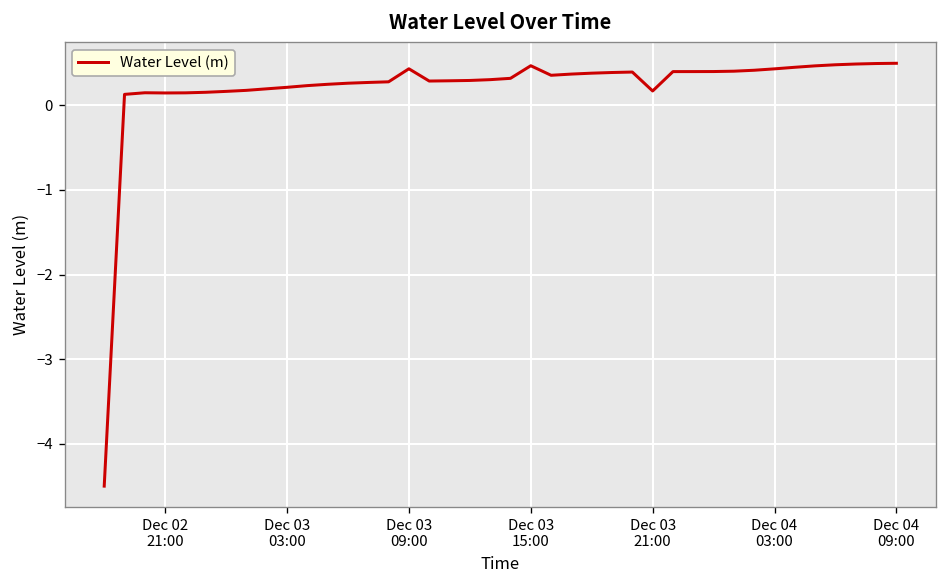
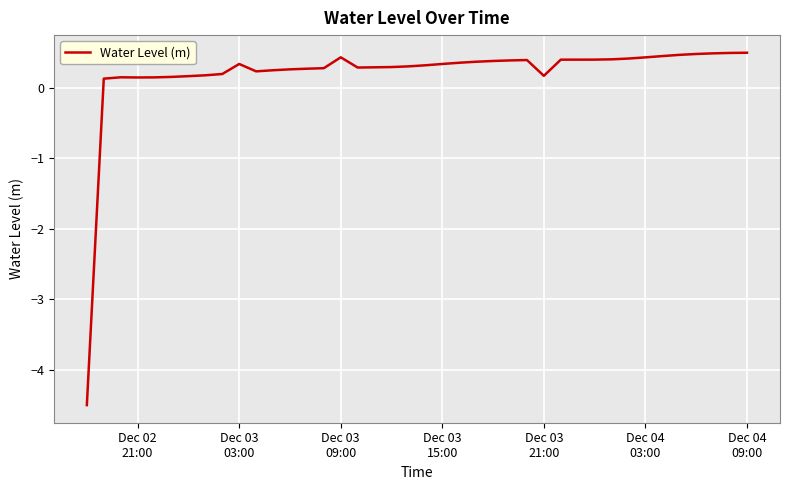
Dec 03 03:00: 0.2 -> 0.3
Dec 03 15:00: 0.5 -> 0.3
